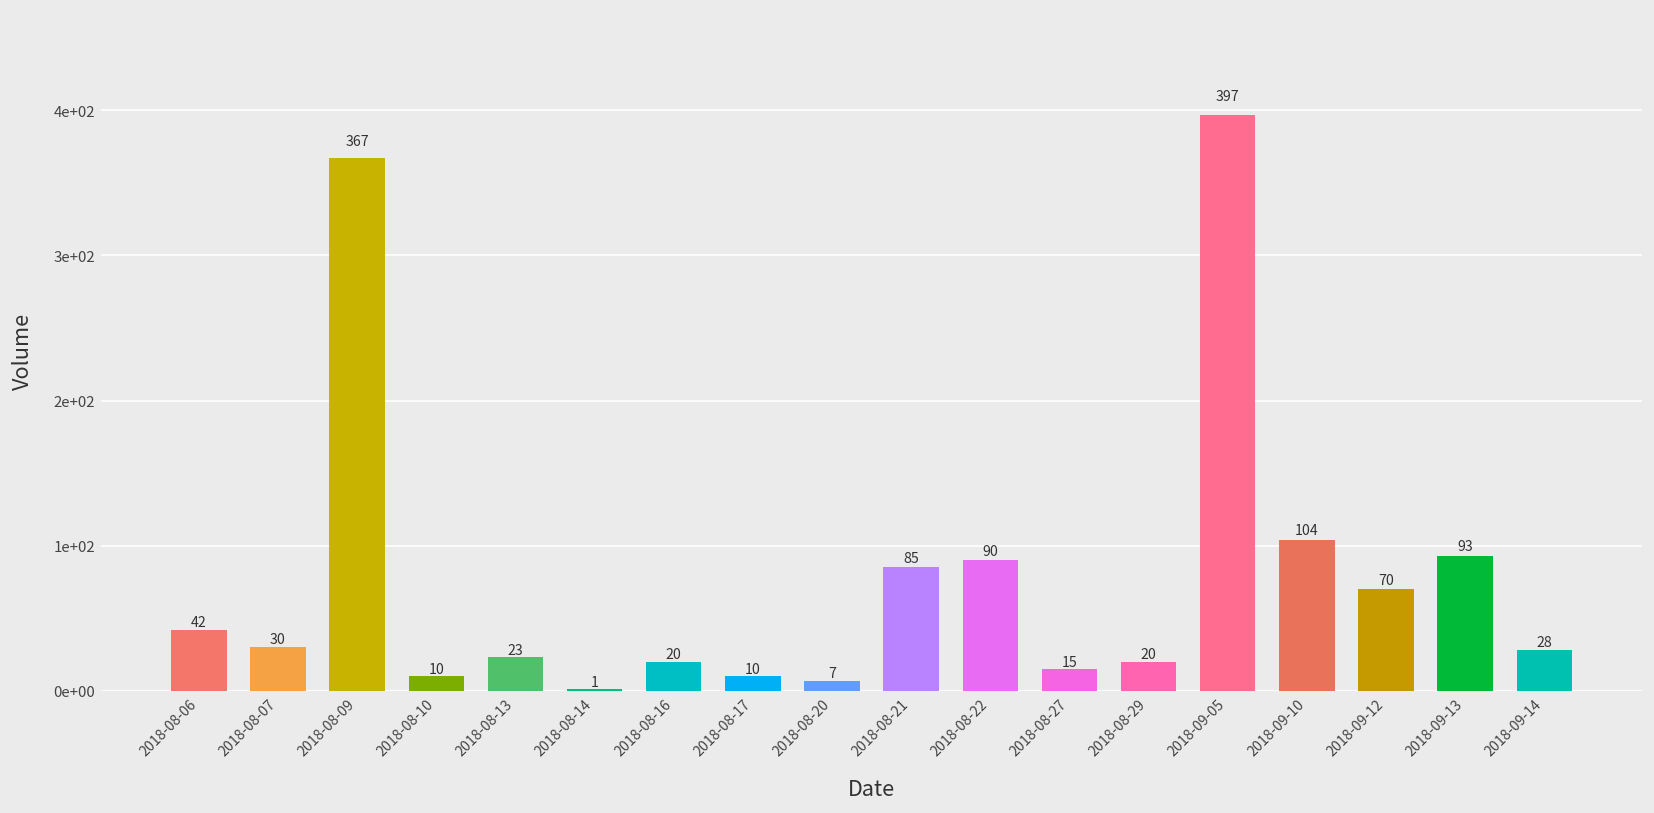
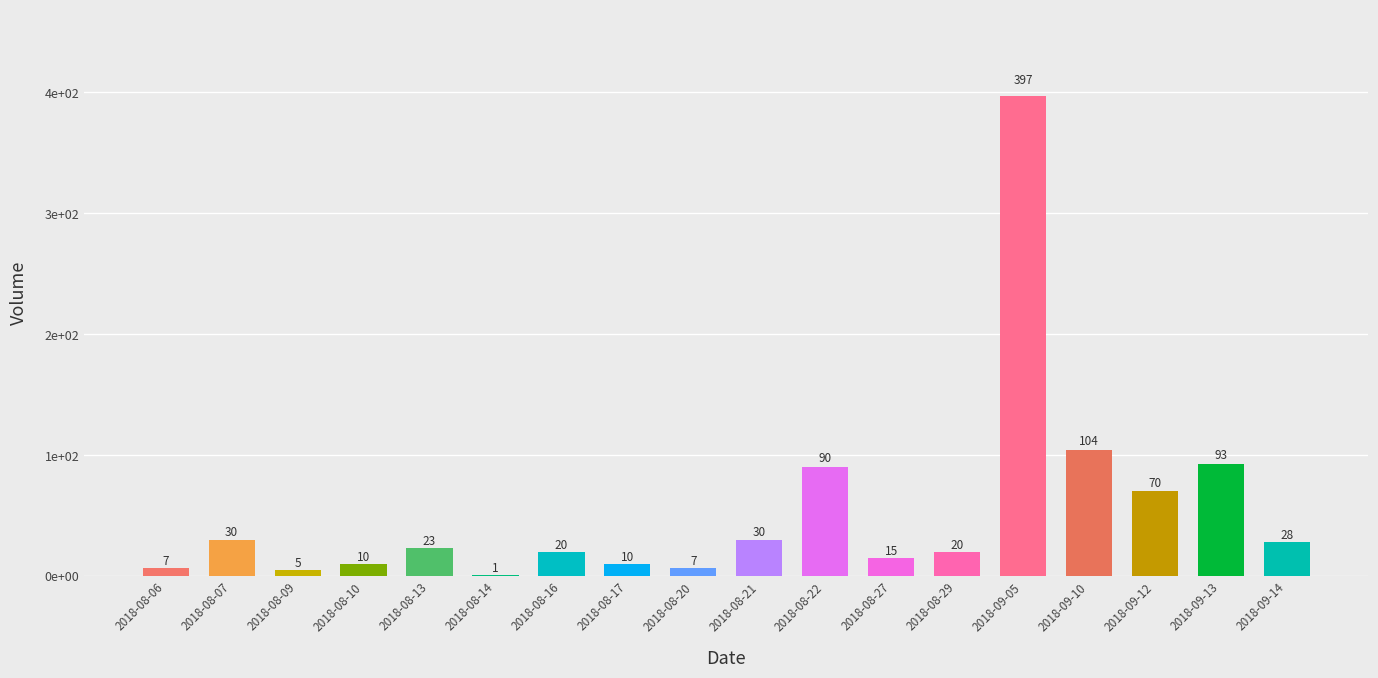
2018-08-06: 42 -> 7
2018-08-09: 367 -> 5
2018-08-21: 85 -> 30
